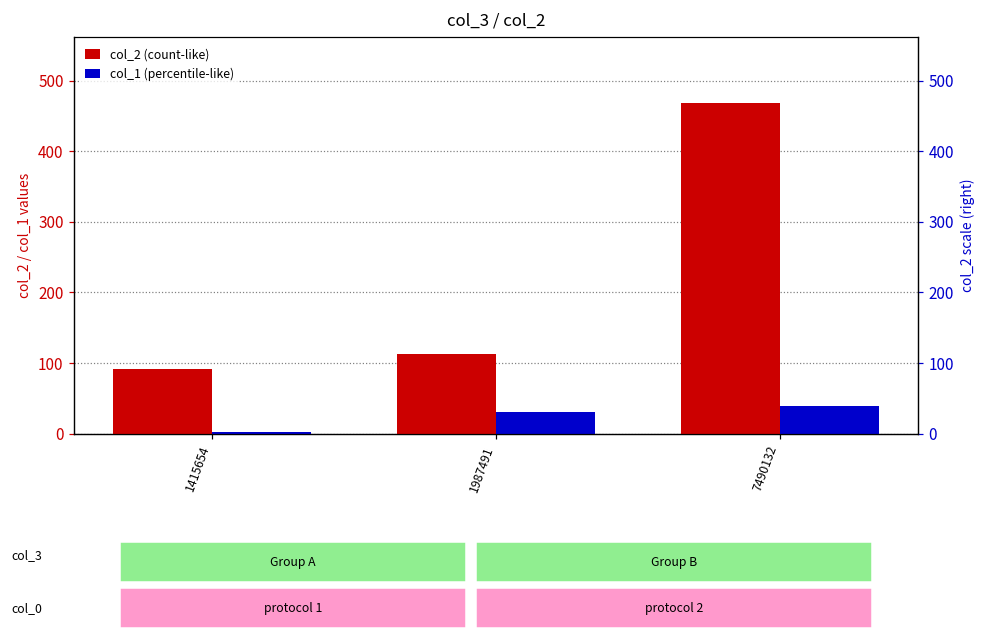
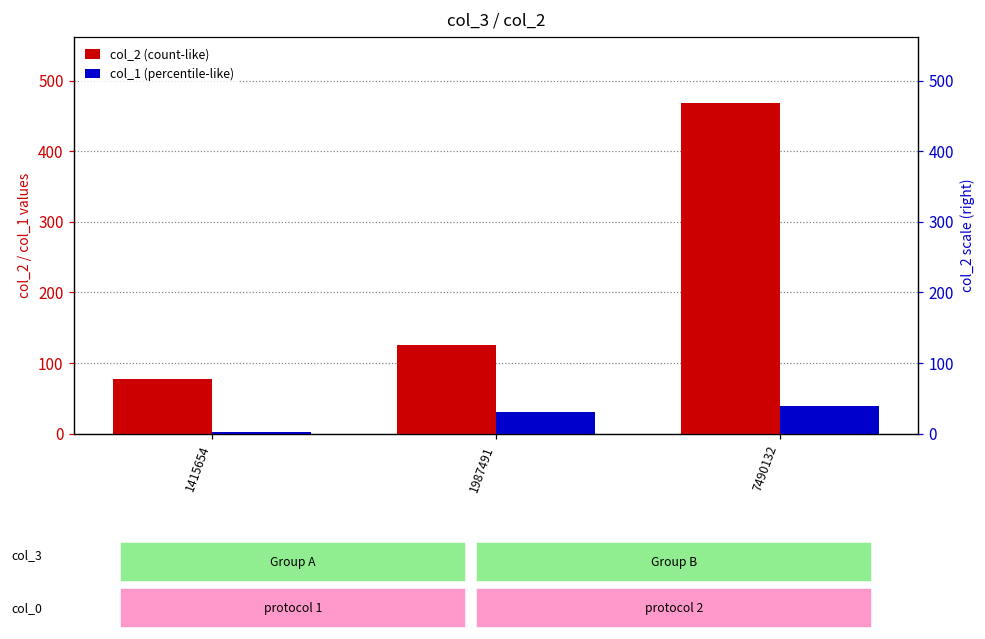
col_2 (count-like), 1415654: 90 -> 80
col_2 (count-like), 1987491: 110 -> 130
